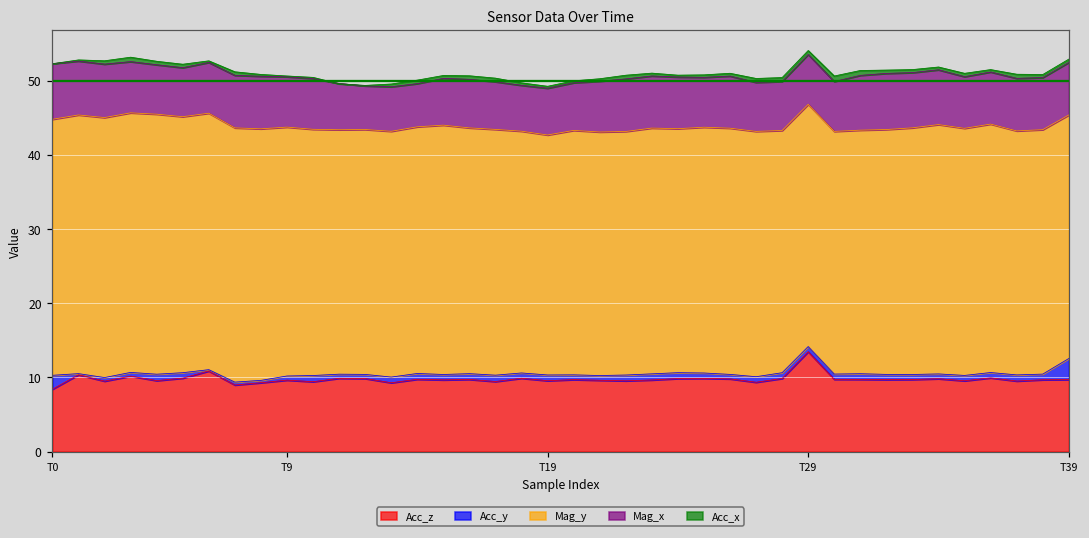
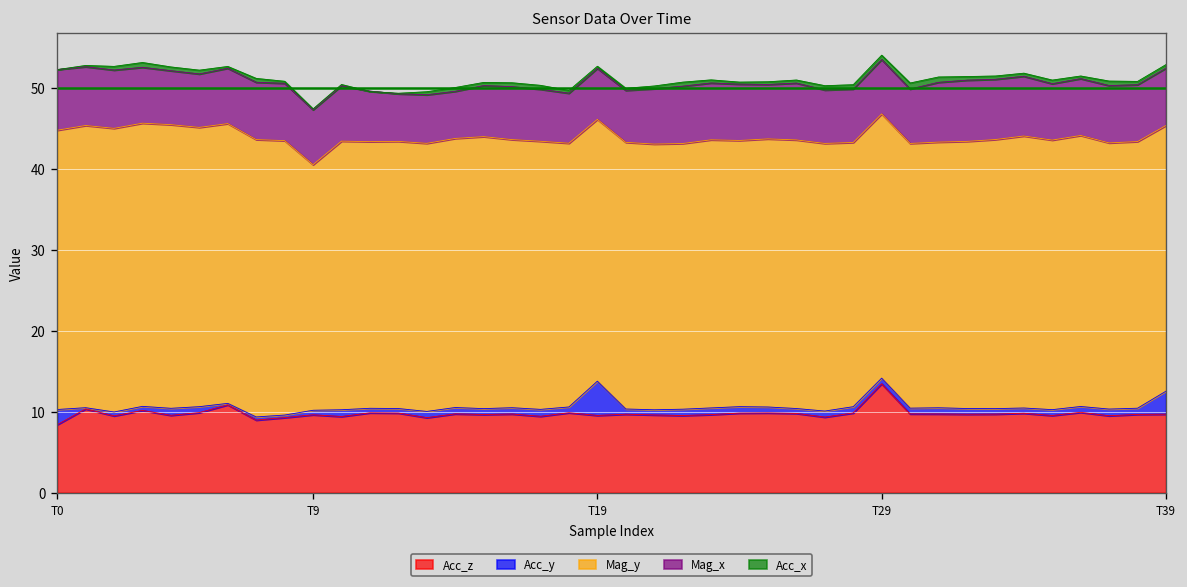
Mag_y, T9: 34 -> 30
Acc_y, T19: 1 -> 4
